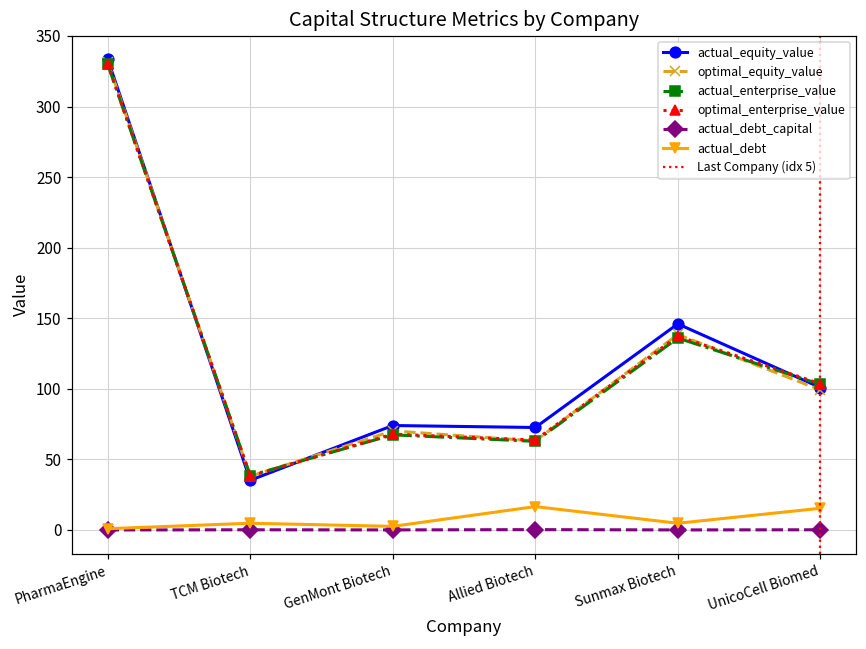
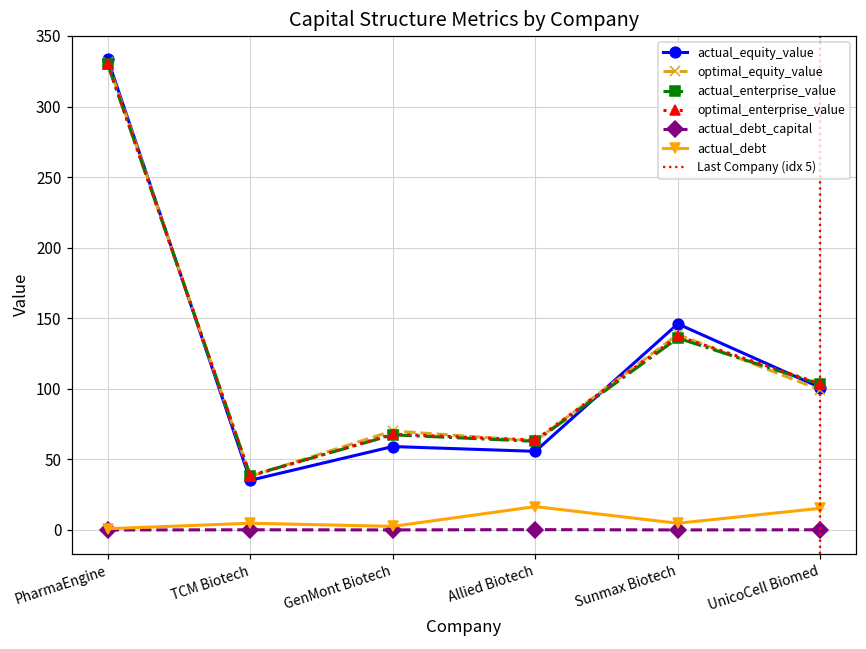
actual_equity_value, GenMont Biotech: 74 -> 59
actual_equity_value, Allied Biotech: 73 -> 56
